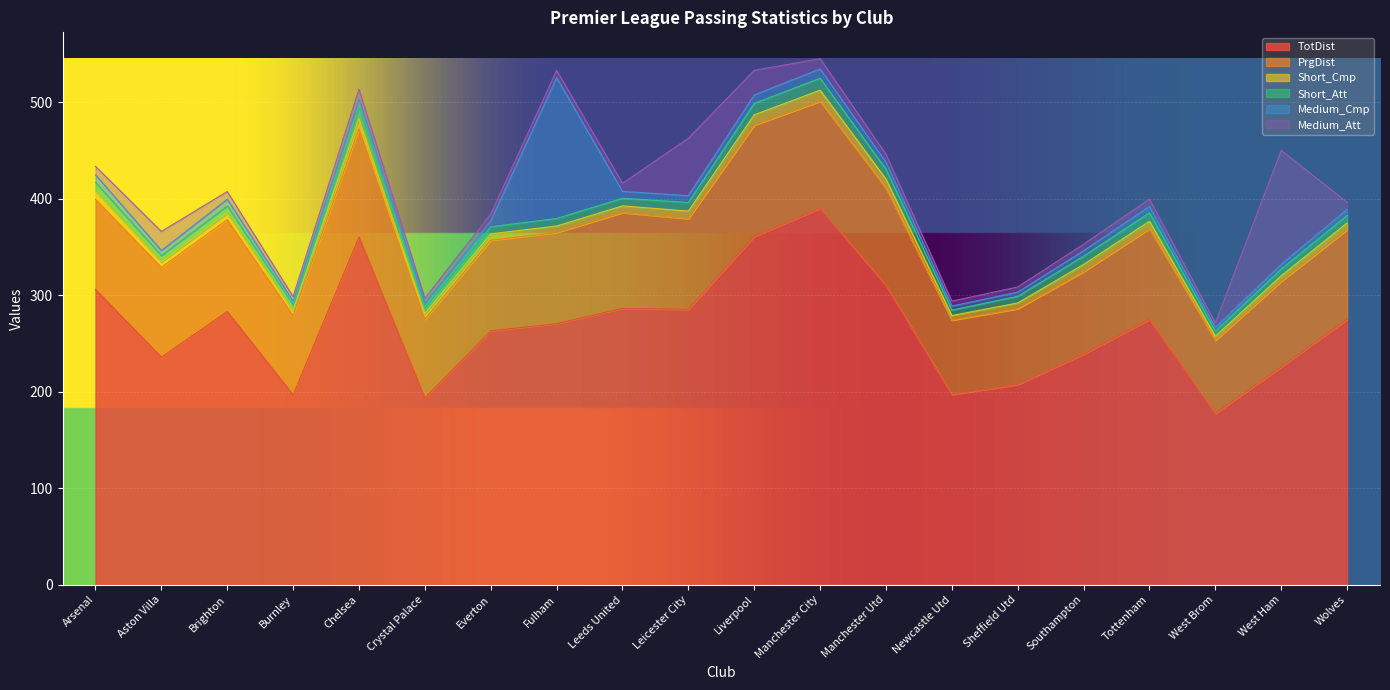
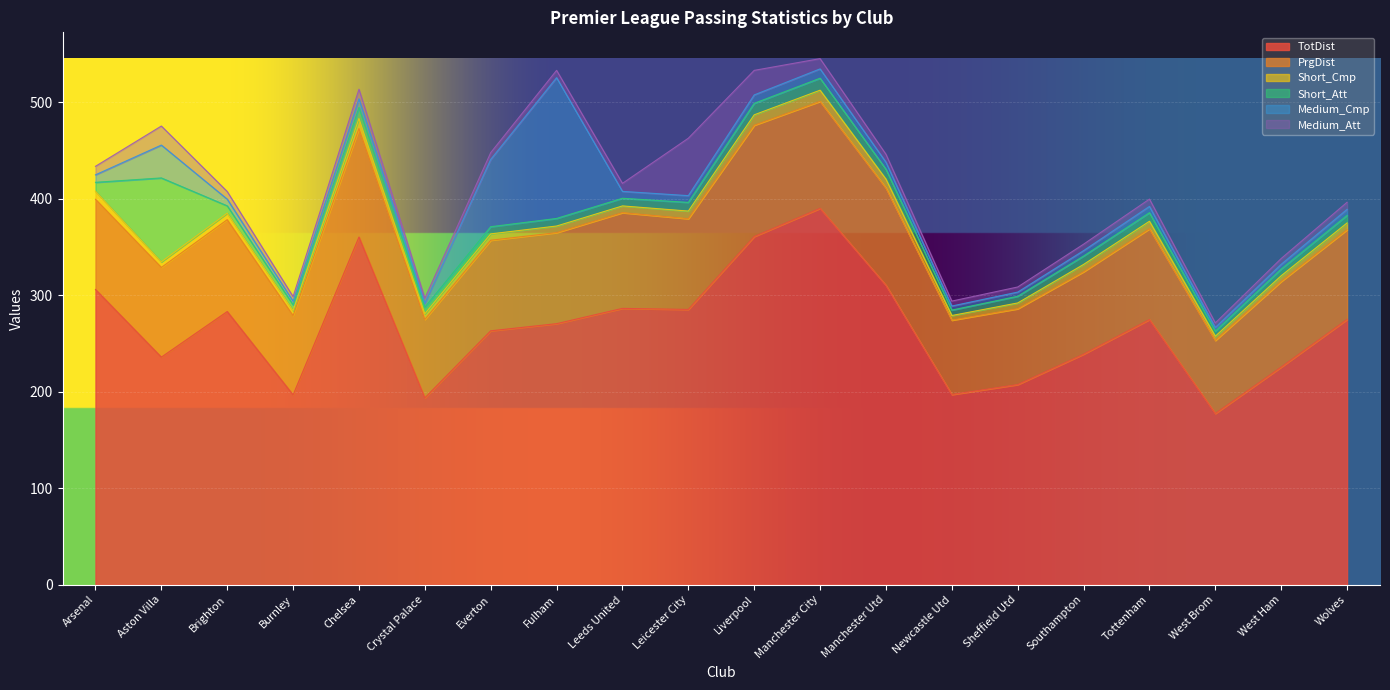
Short_Att, Aston Villa: 10 -> 90
Medium_Cmp, Aston Villa: 10 -> 30
Medium_Cmp, Everton: 10 -> 70
Medium_Att, West Ham: 120 -> 10
